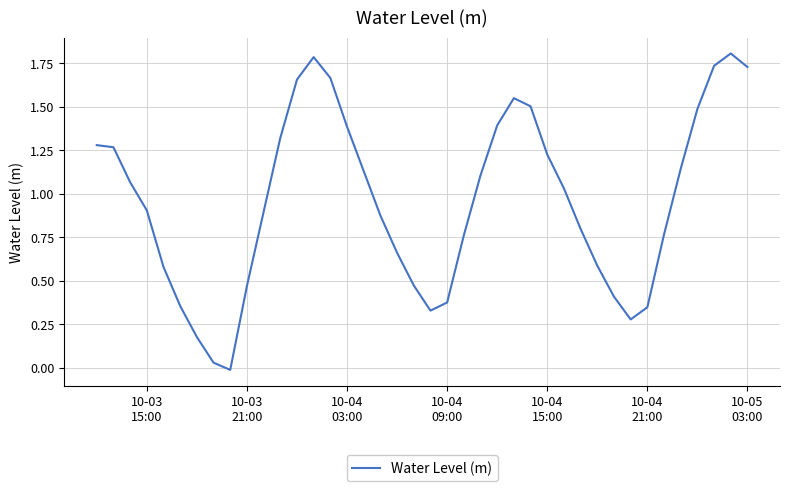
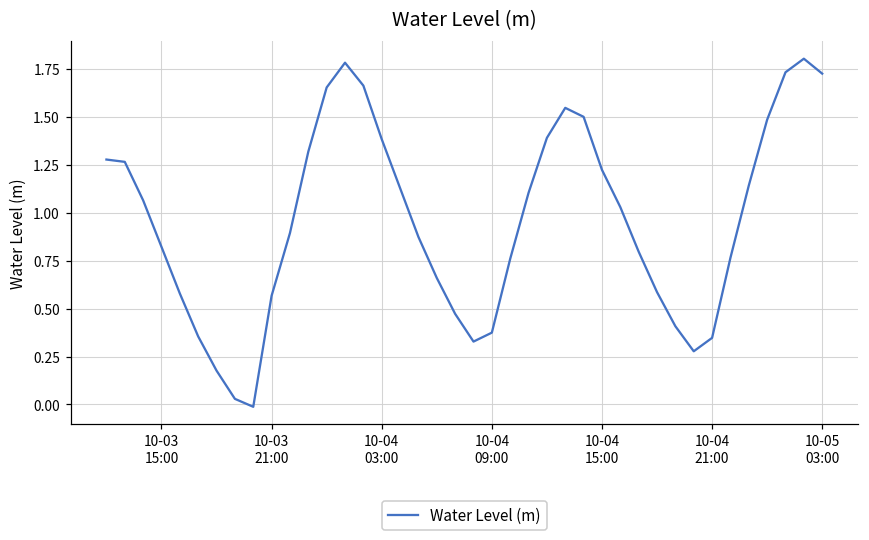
10-03 15:00: 0.90 -> 0.82
10-03 21:00: 0.47 -> 0.57
